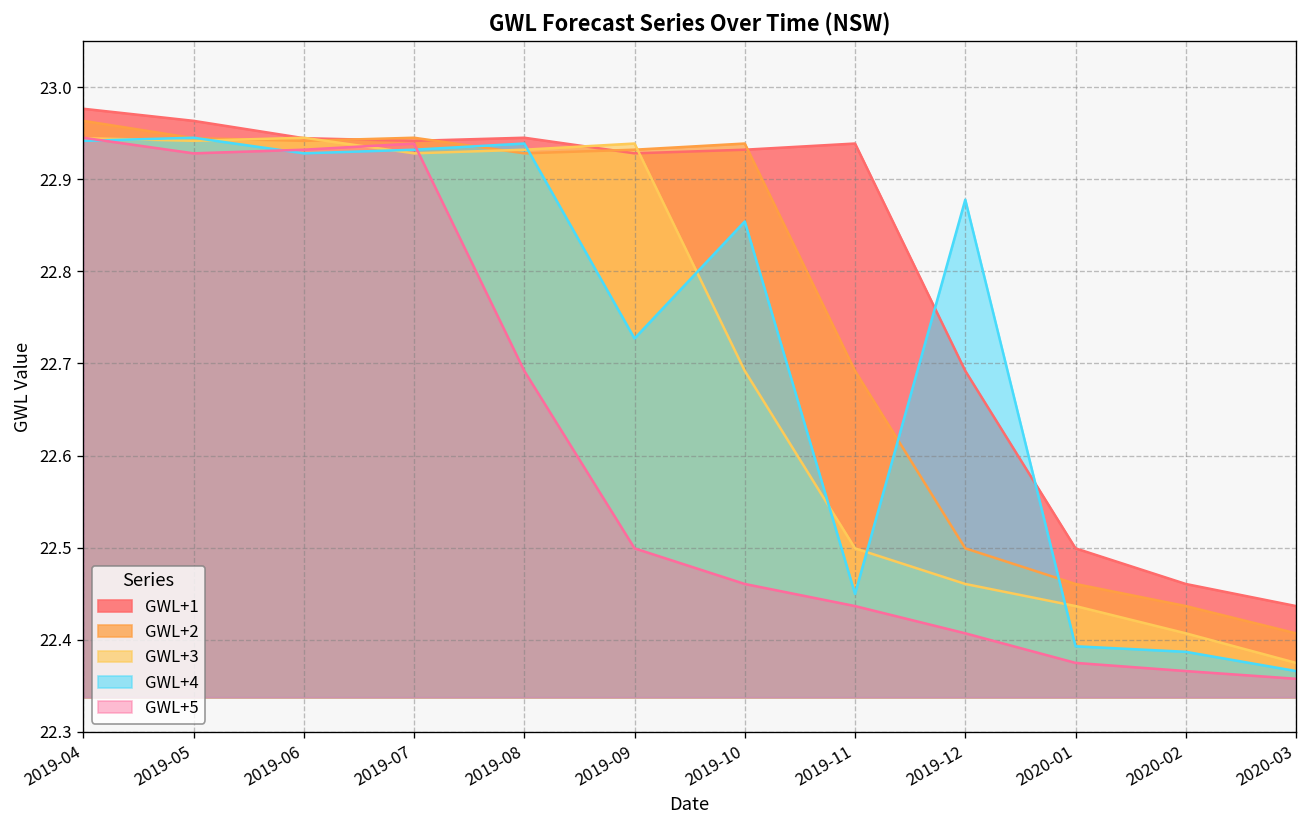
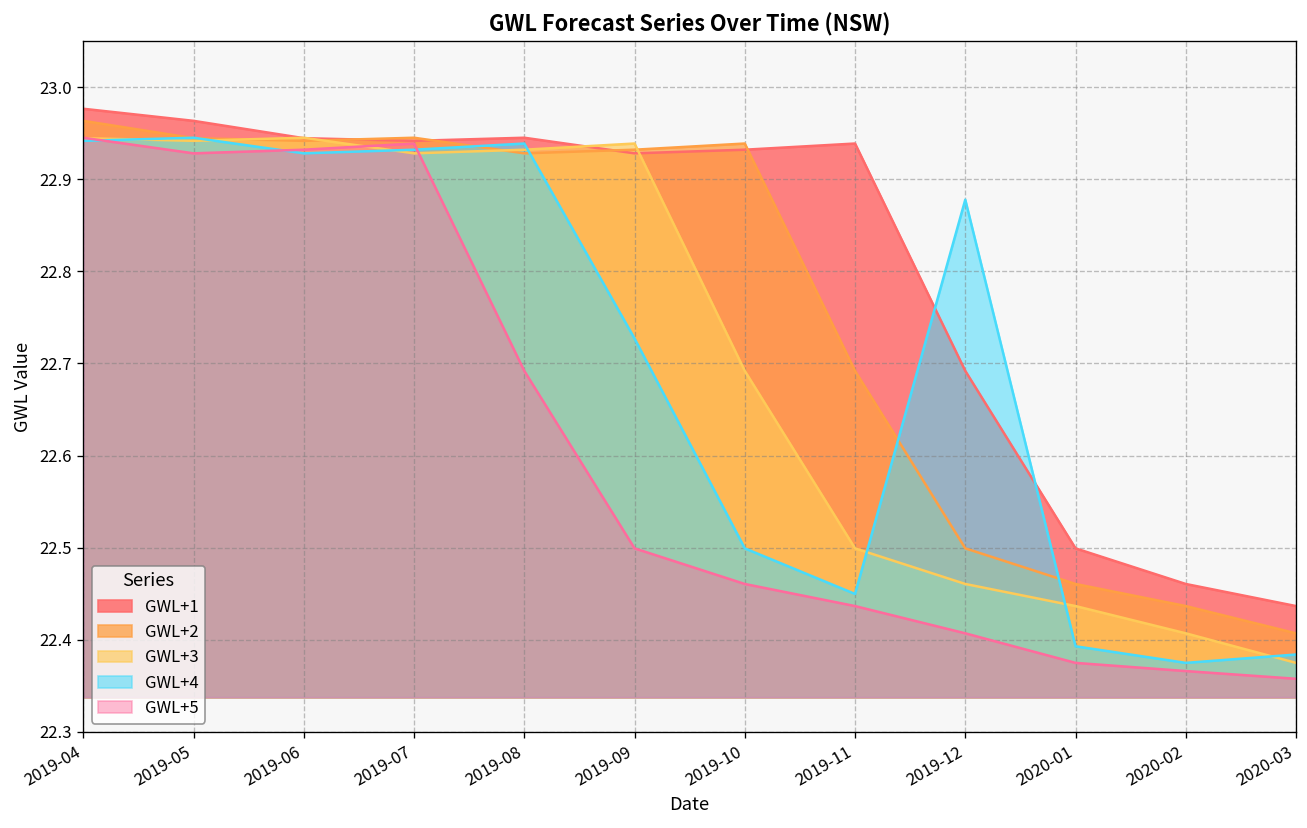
GWL+4, 2019-10: 22.85 -> 22.50
GWL+4, 2020-02: 22.39 -> 22.38
GWL+4, 2020-03: 22.37 -> 22.38
